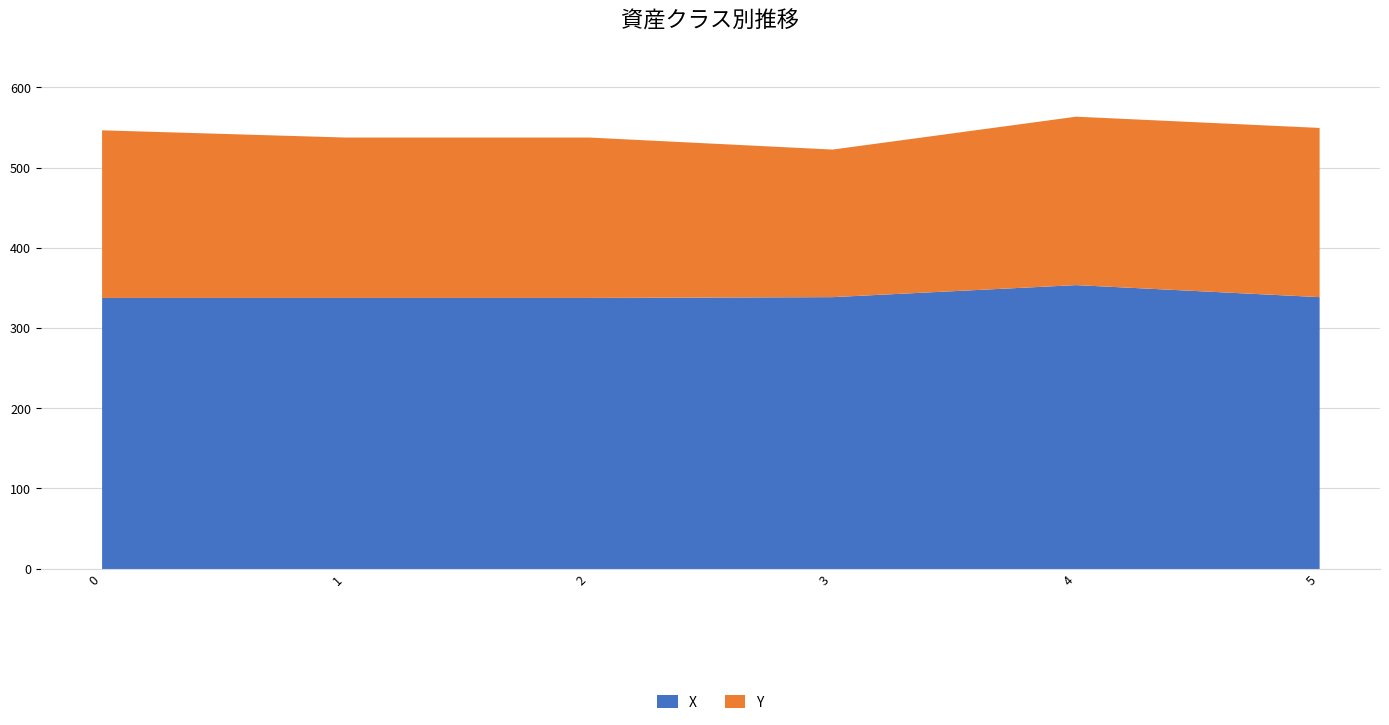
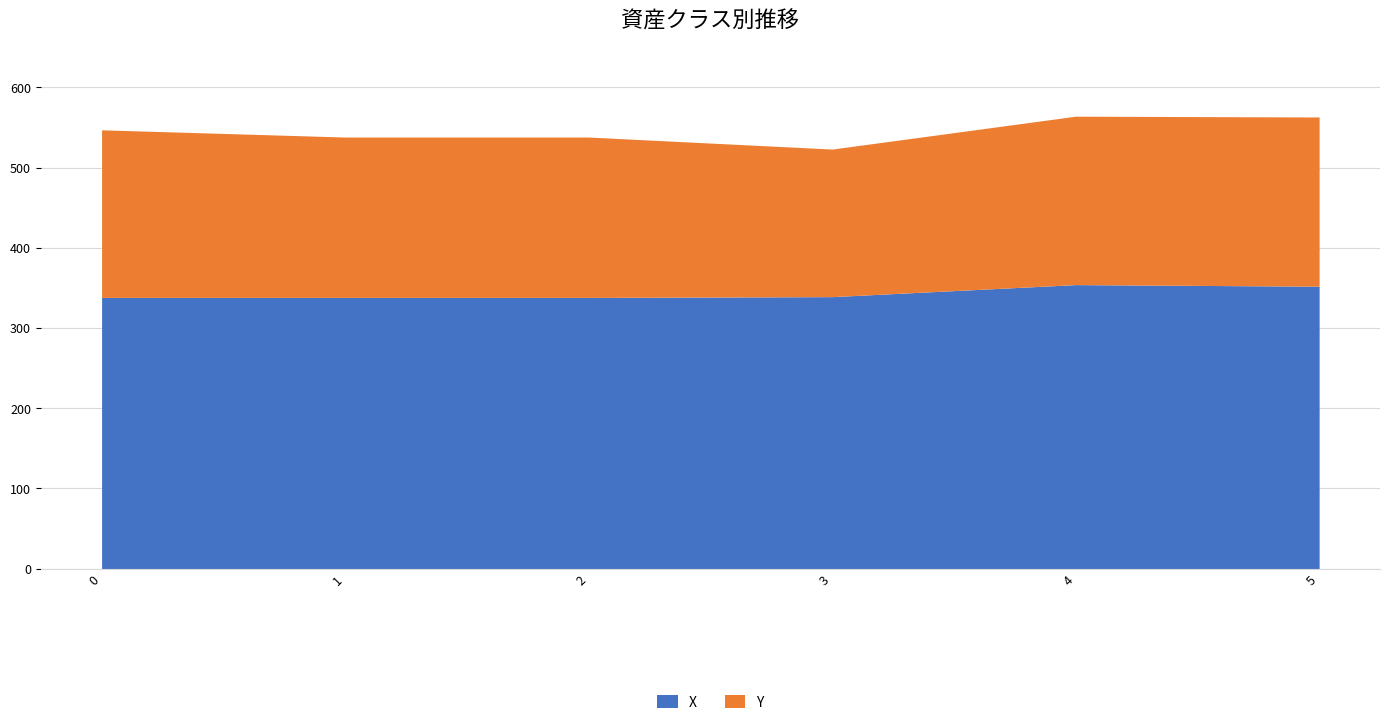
X, 5: 340 -> 350
